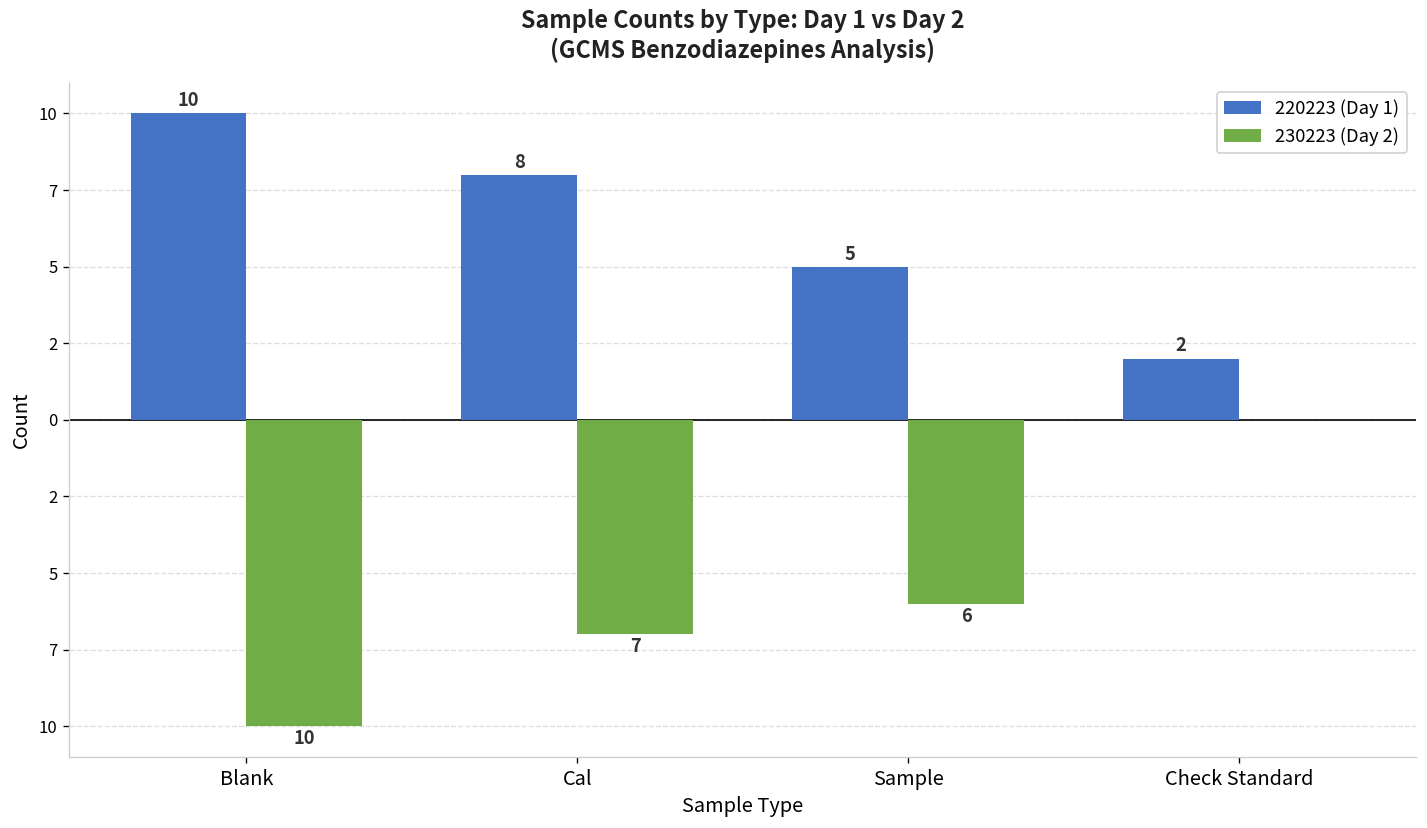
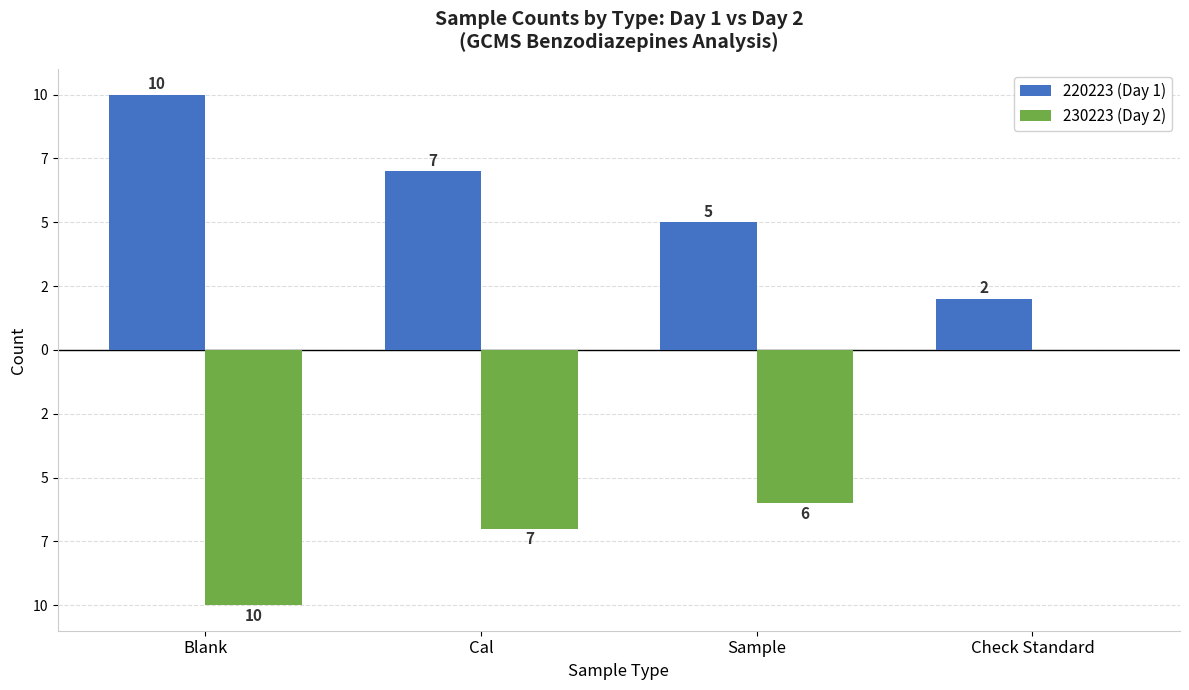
220223 (Day 1), Cal: 8 -> 7
